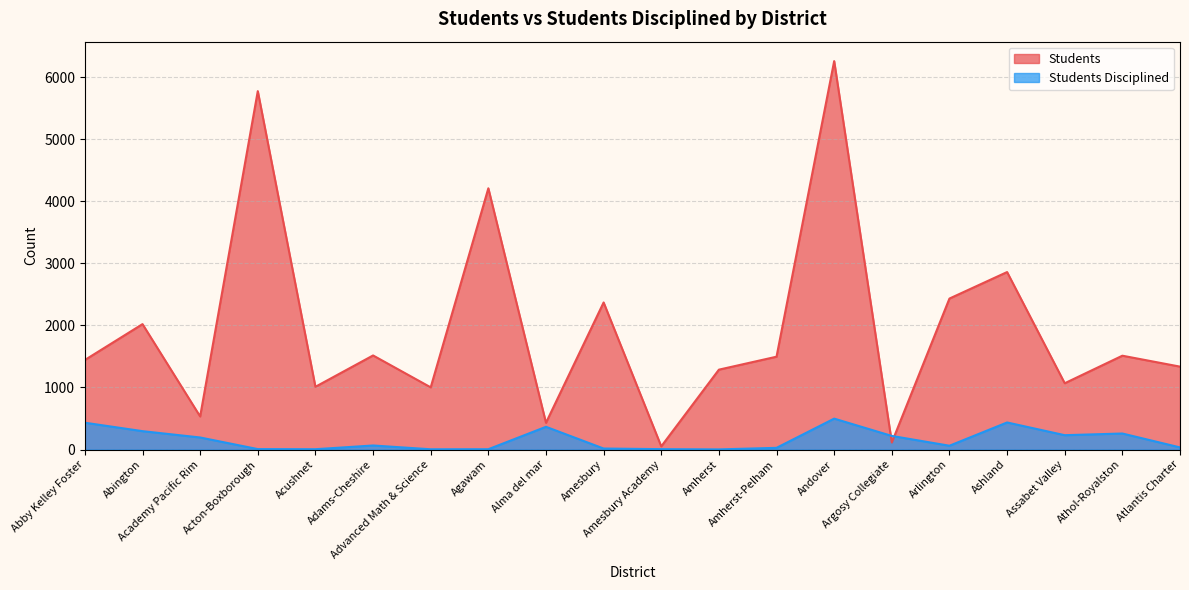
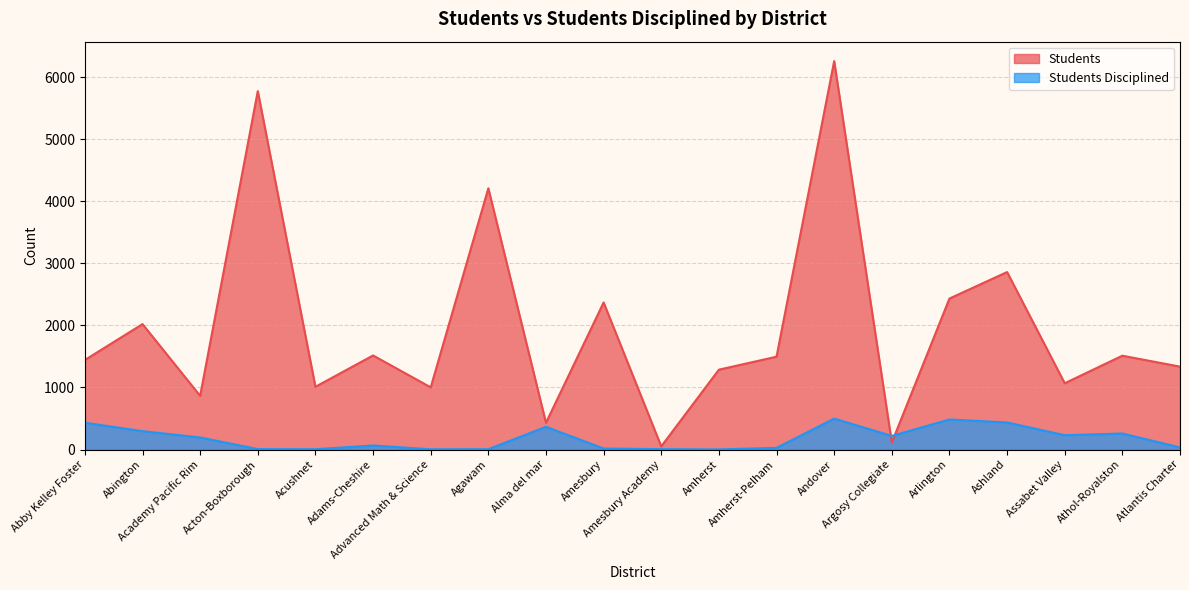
Students, Academy Pacific Rim: 500 -> 900
Students Disciplined, Arlington: 100 -> 500
